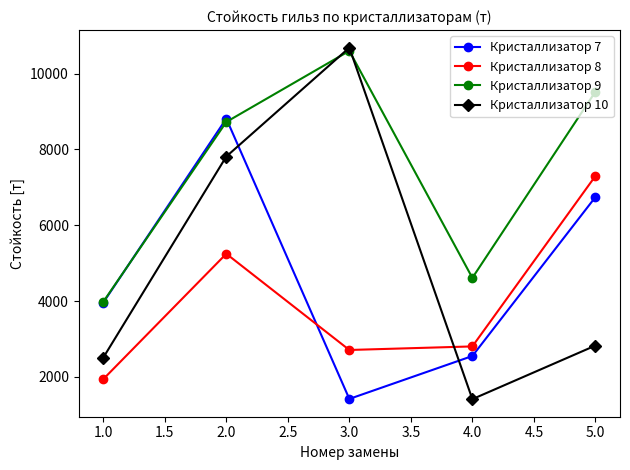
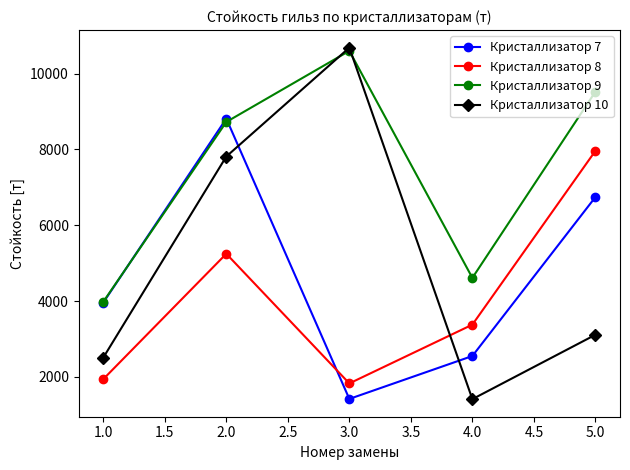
Кристаллизатор 8, 3.0: 2700 -> 1800
Кристаллизатор 8, 4.0: 2800 -> 3400
Кристаллизатор 8, 5.0: 7300 -> 8000
Кристаллизатор 10, 5.0: 2800 -> 3100
